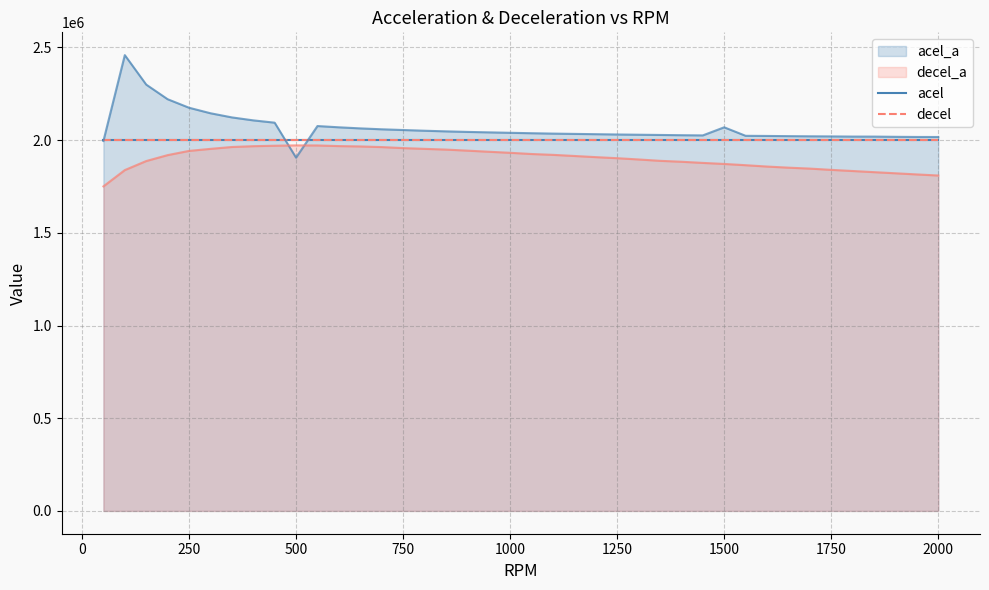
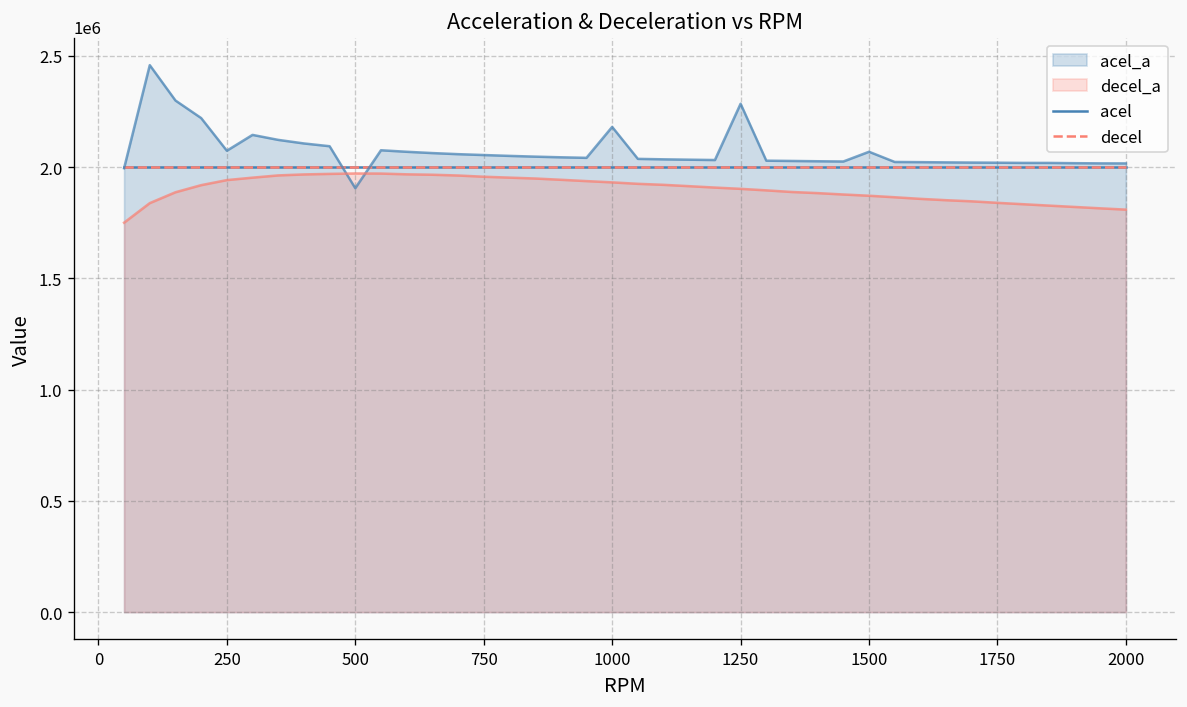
acel_a, 250: 2170000 -> 2070000
acel_a, 1000: 2040000 -> 2180000
acel_a, 1250: 2030000 -> 2290000
